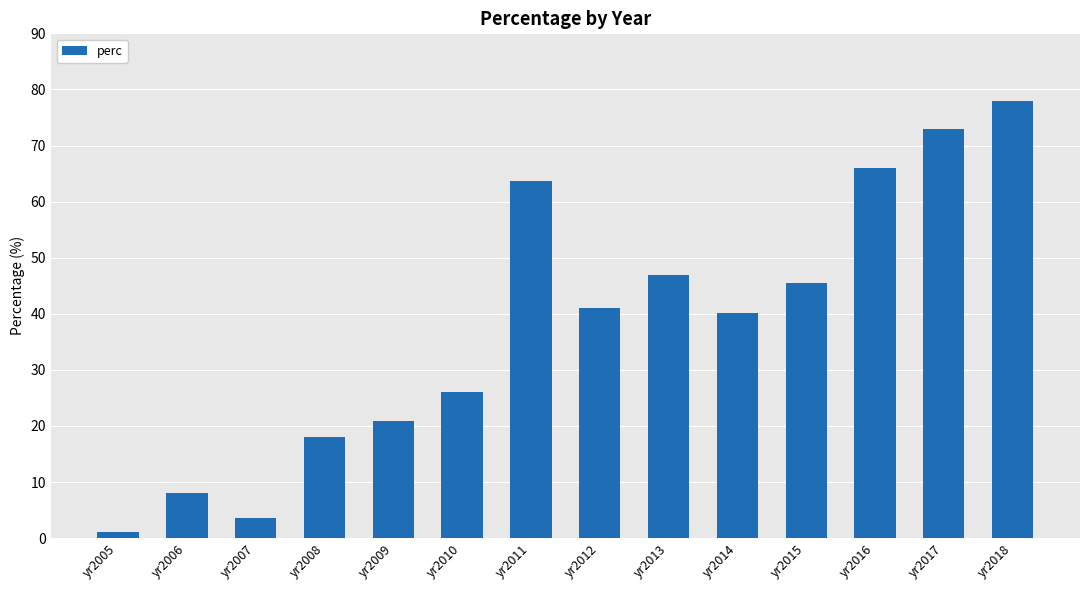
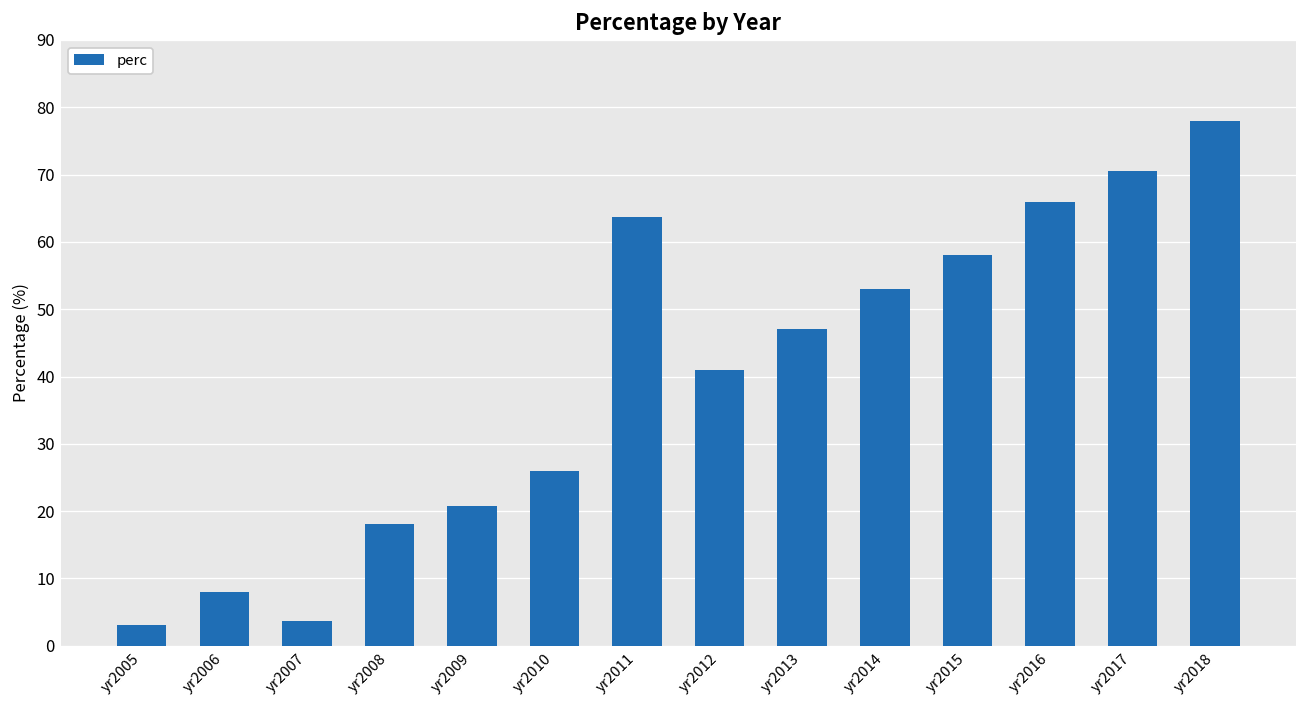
yr2005: 1 -> 3
yr2014: 40 -> 53
yr2015: 45 -> 58
yr2017: 73 -> 71
